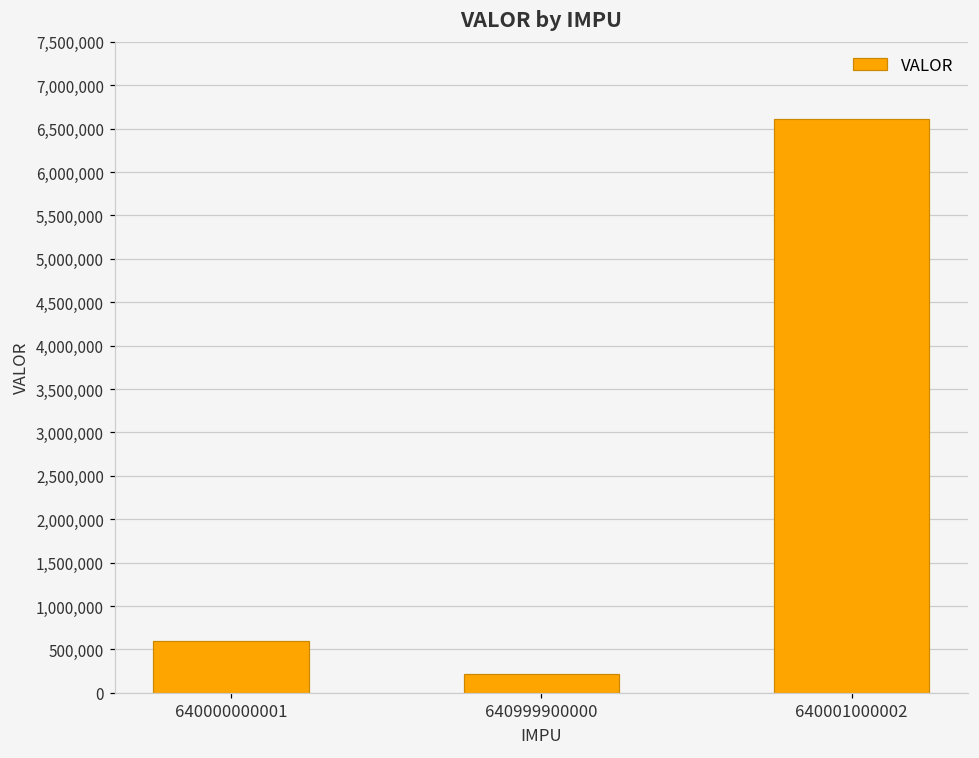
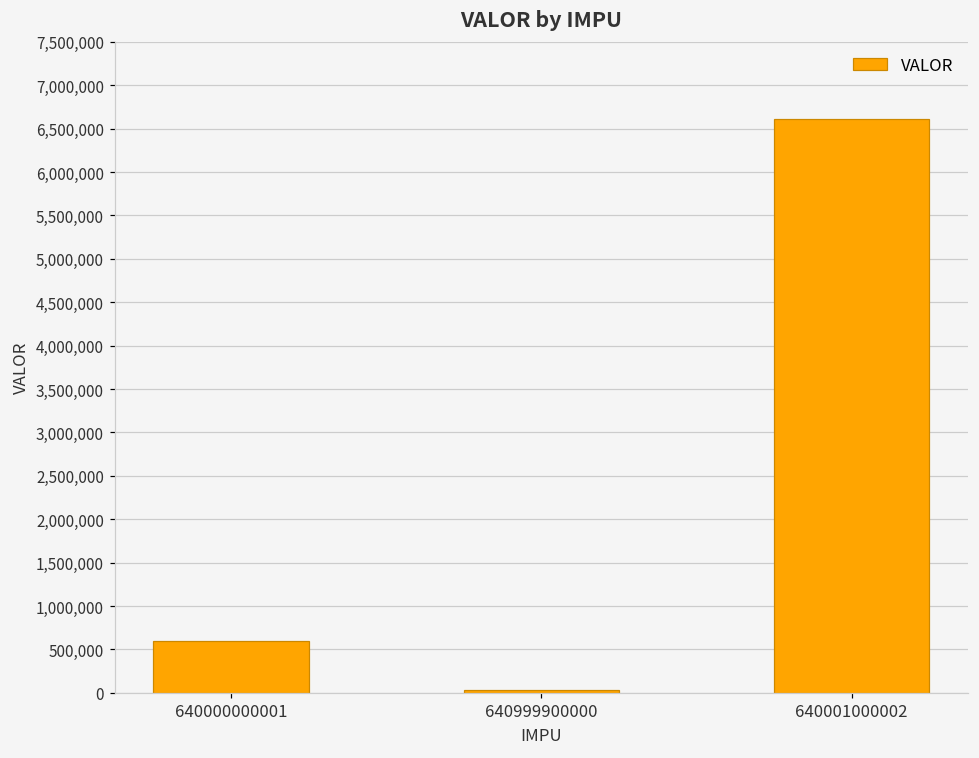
640999900000: 200,000 -> 0
